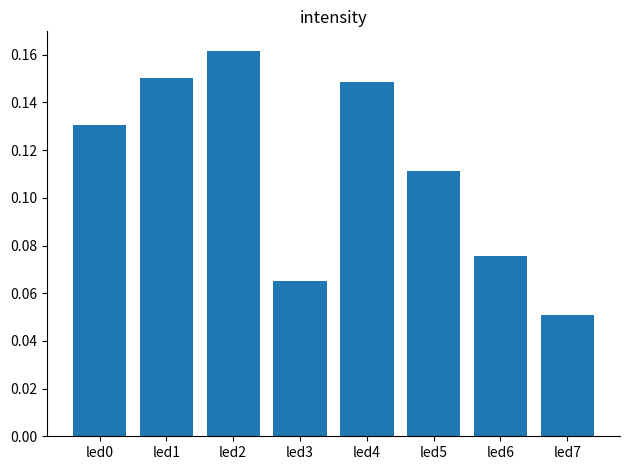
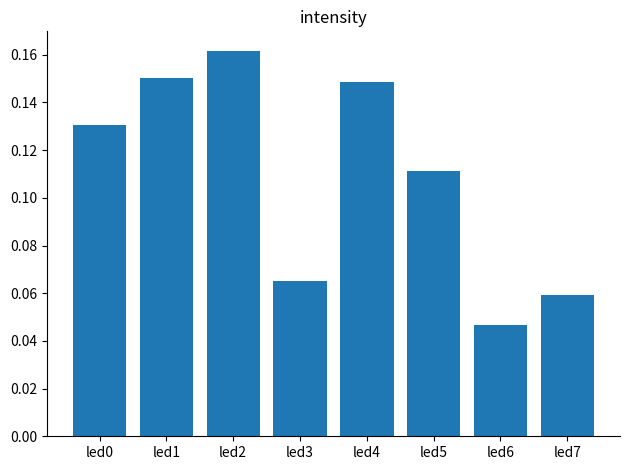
led6: 0.076 -> 0.047
led7: 0.051 -> 0.059
